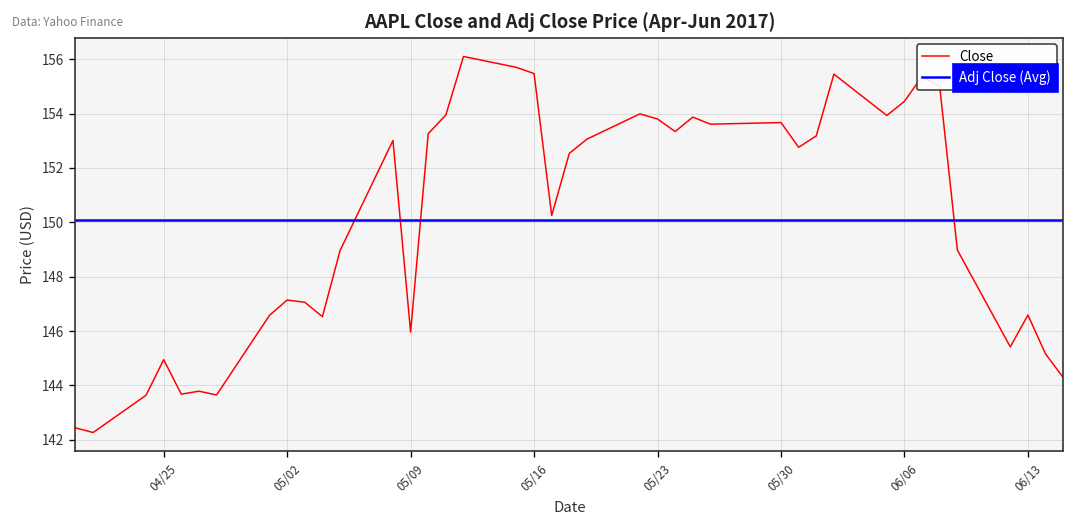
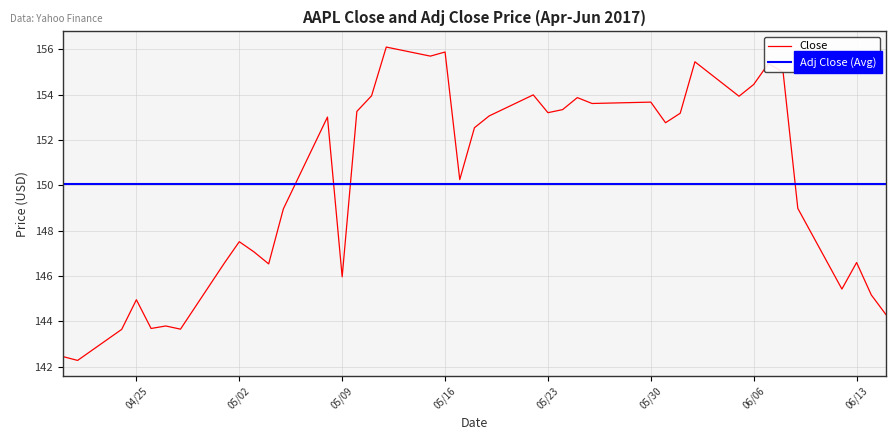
05/02: 147.1 -> 147.5
05/16: 155.5 -> 155.9
05/23: 153.8 -> 153.2
